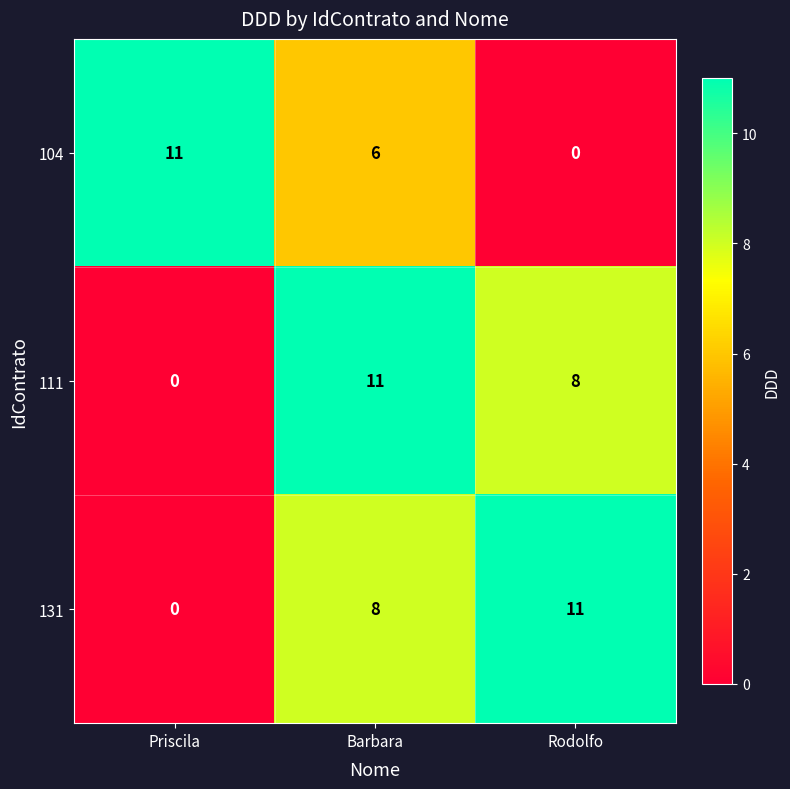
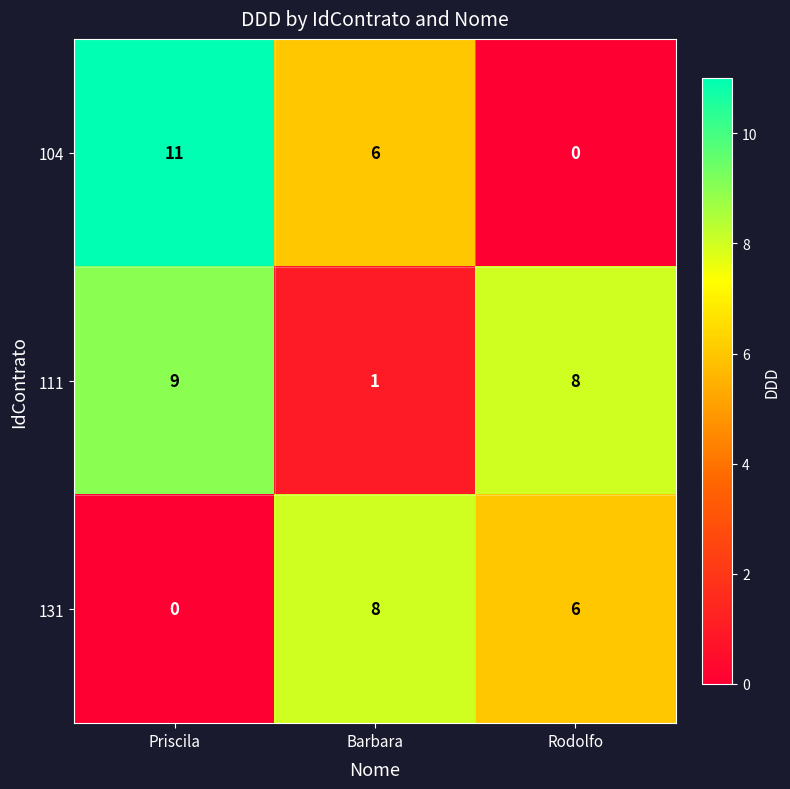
111, Priscila: 0 -> 9
111, Barbara: 11 -> 1
131, Rodolfo: 11 -> 6
